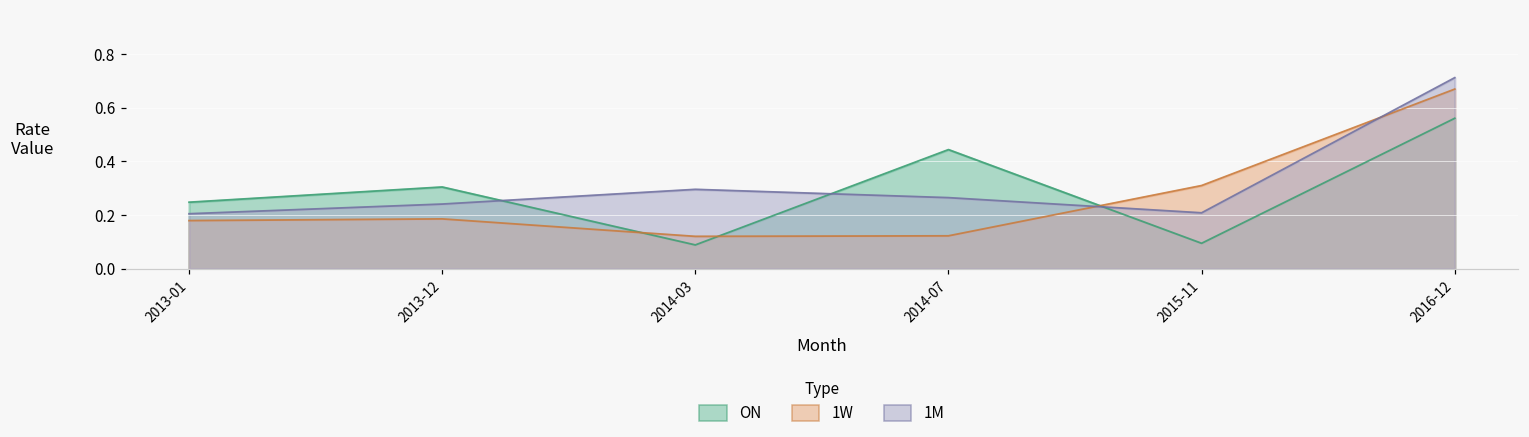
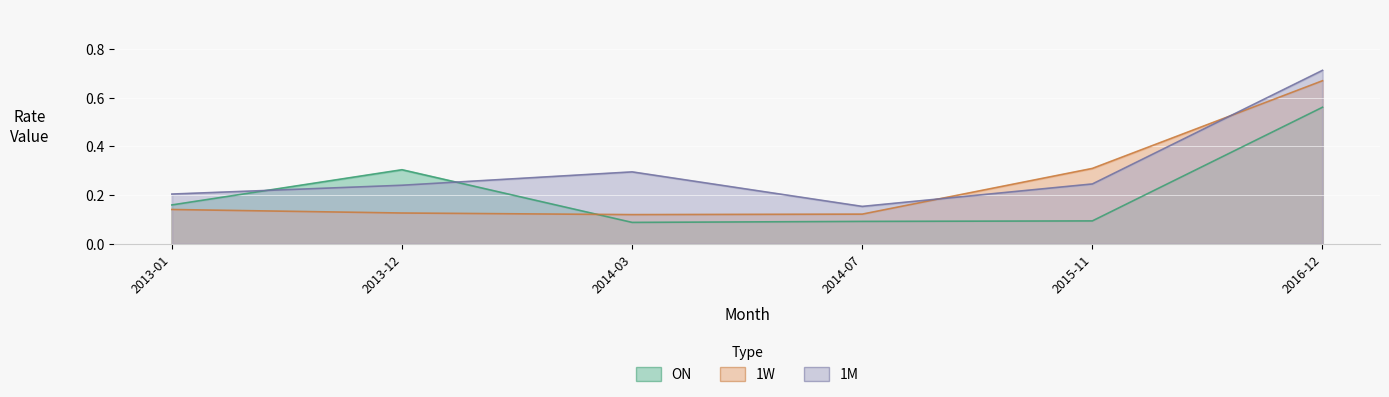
ON, 2013-01: 0.25 -> 0.16
1W, 2013-01: 0.18 -> 0.14
1W, 2013-12: 0.19 -> 0.13
ON, 2014-07: 0.44 -> 0.09
1M, 2014-07: 0.26 -> 0.15
1M, 2015-11: 0.21 -> 0.25
